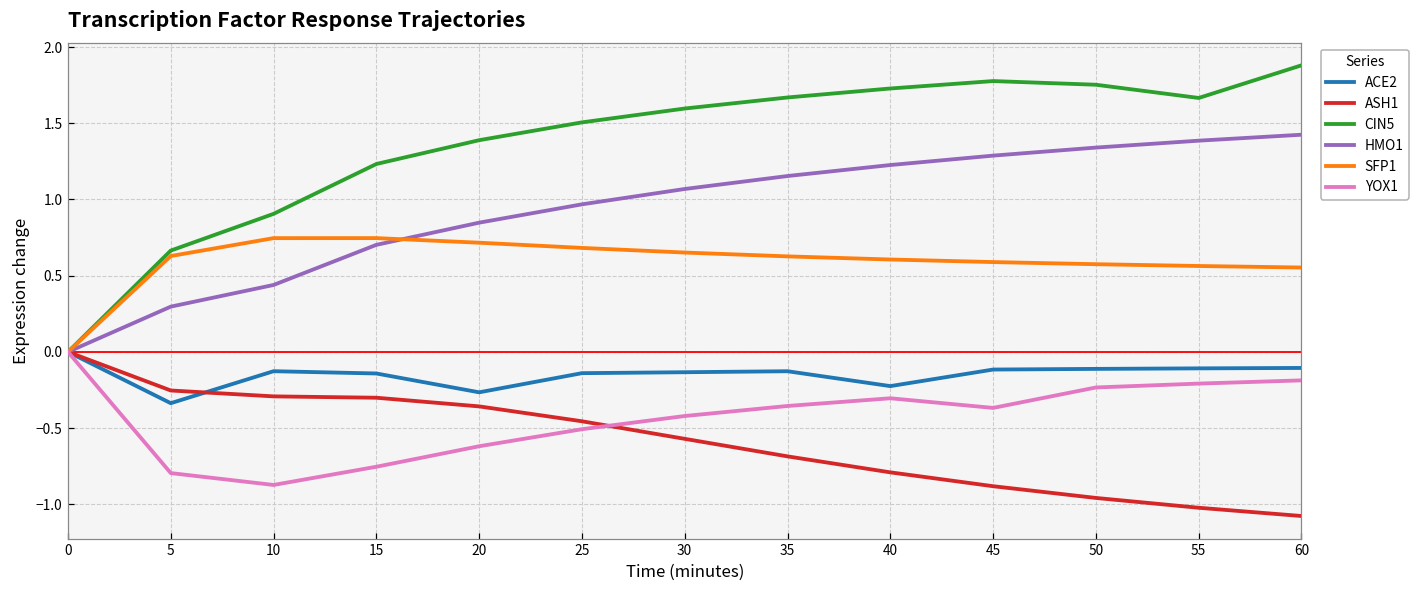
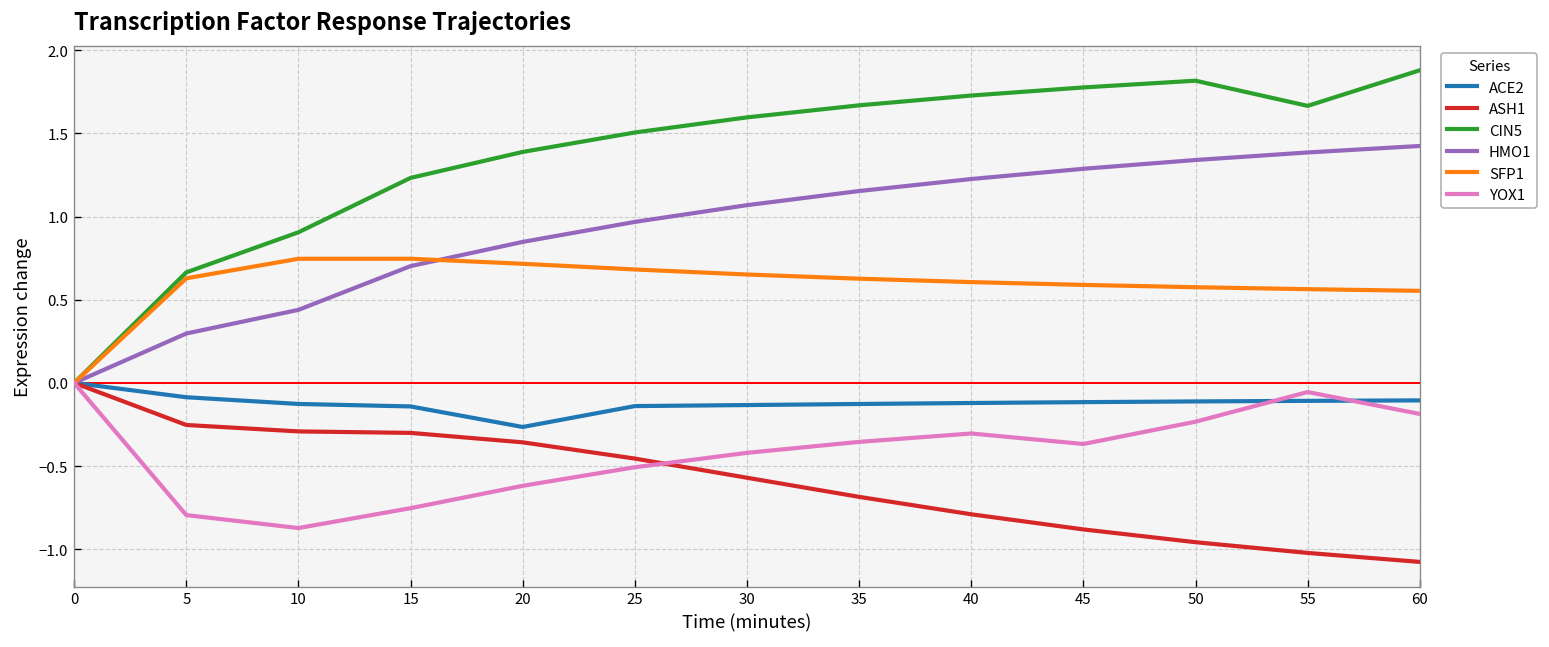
ACE2, 5: -0.34 -> -0.09
ACE2, 40: -0.22 -> -0.12
CIN5, 50: 1.75 -> 1.82
YOX1, 55: -0.21 -> -0.05
